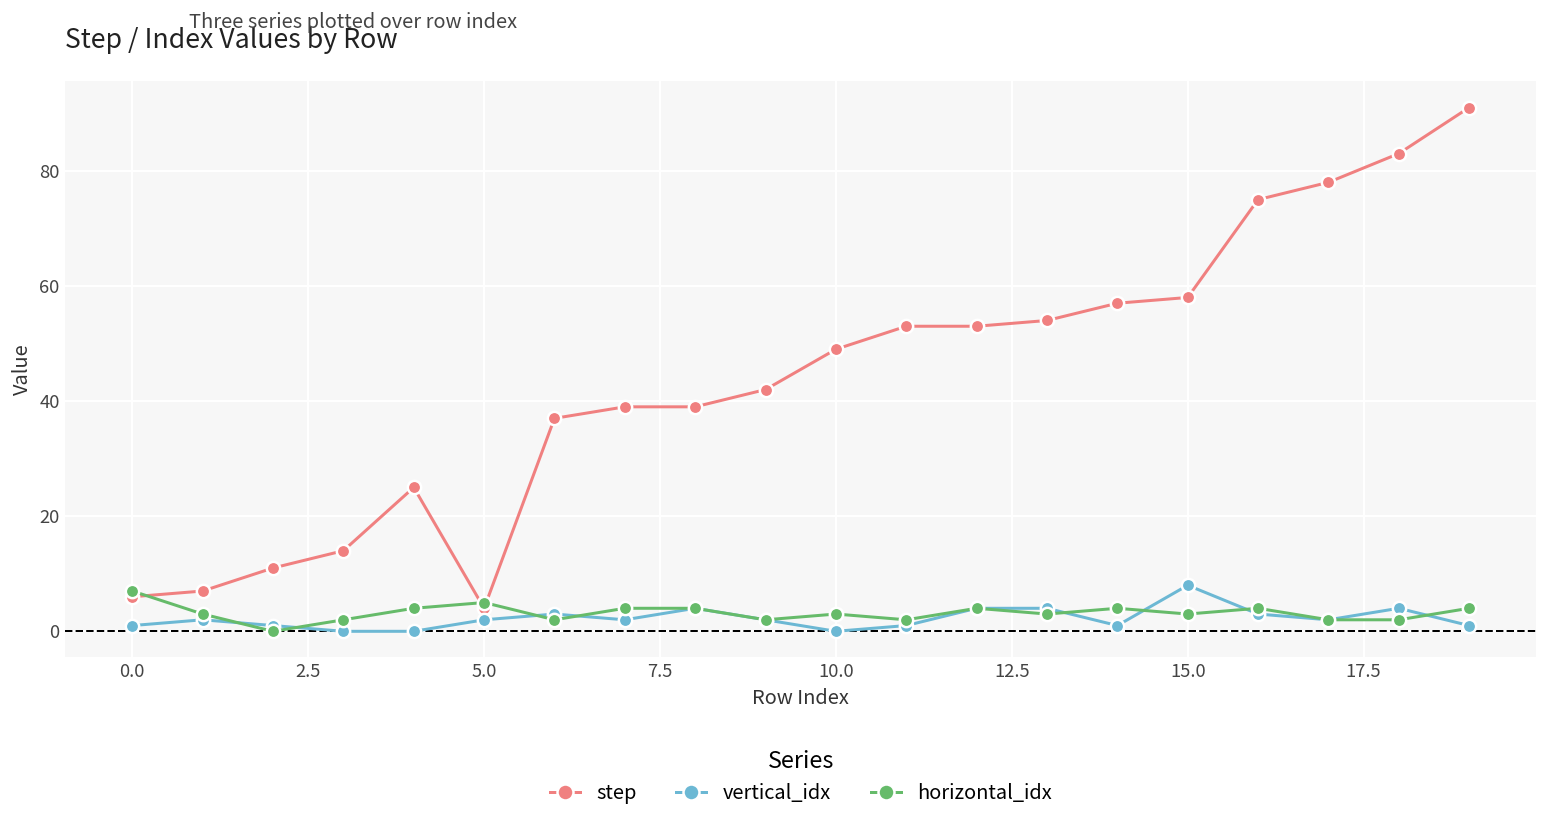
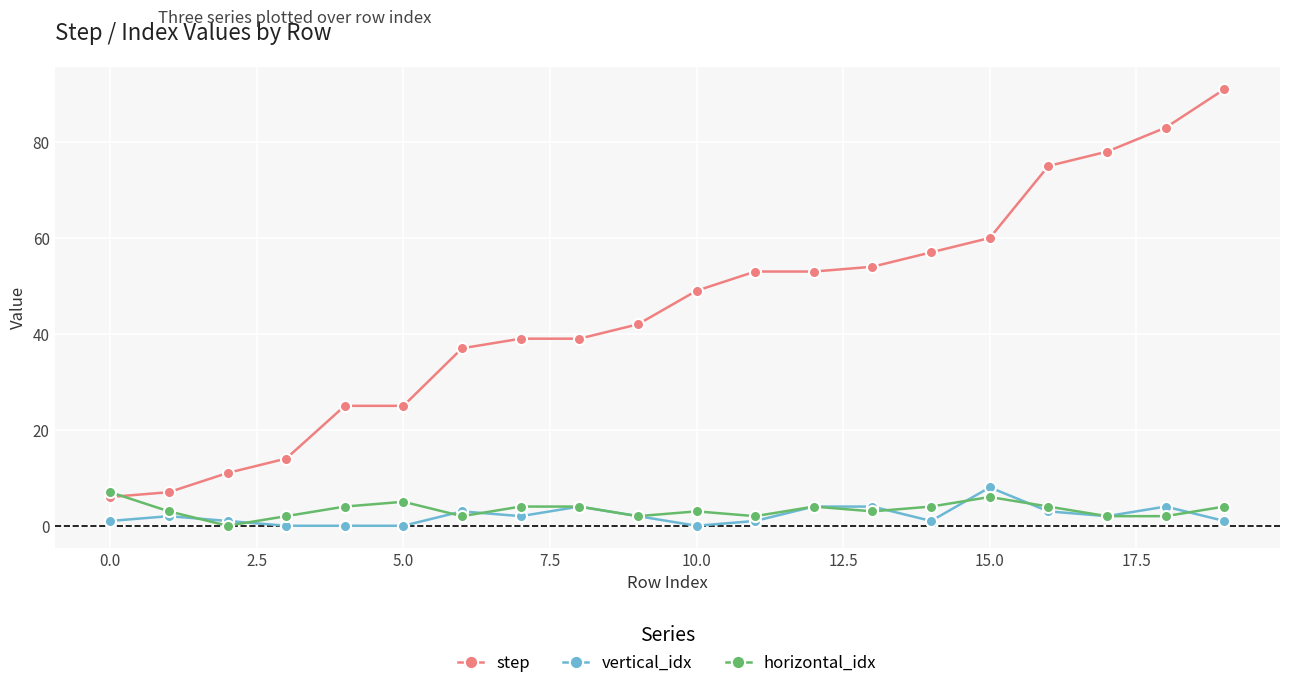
step, 5.0: 4 -> 25
vertical_idx, 5.0: 2 -> 0
step, 15.0: 58 -> 60
horizontal_idx, 15.0: 3 -> 6
